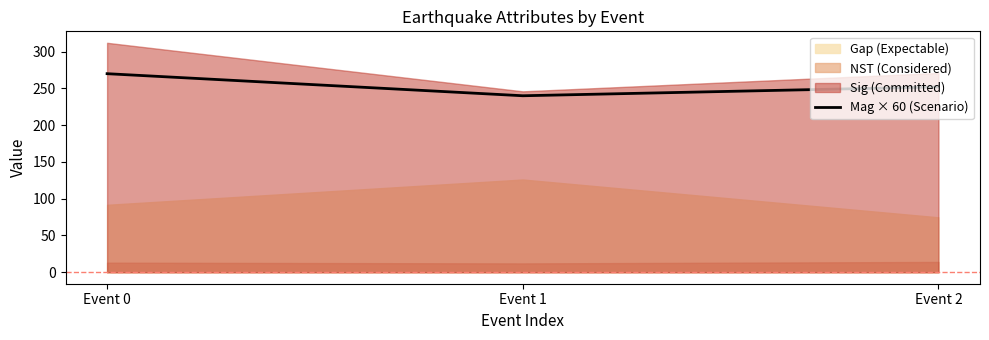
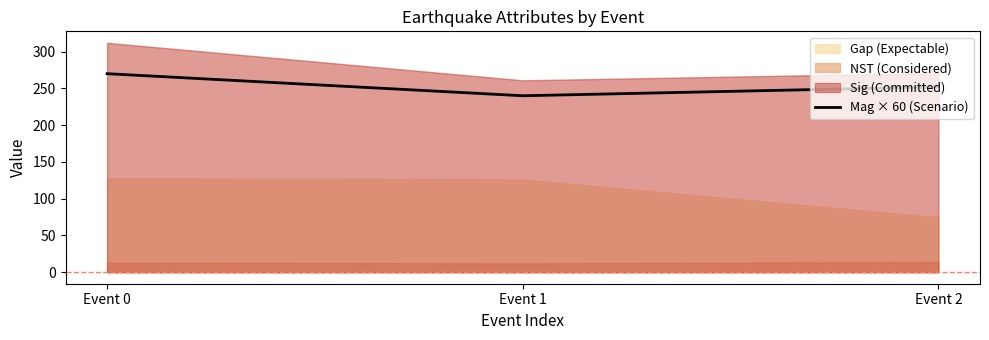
Gap (Expectable), Event 0: 90 -> 130
Sig (Committed), Event 1: 250 -> 260
